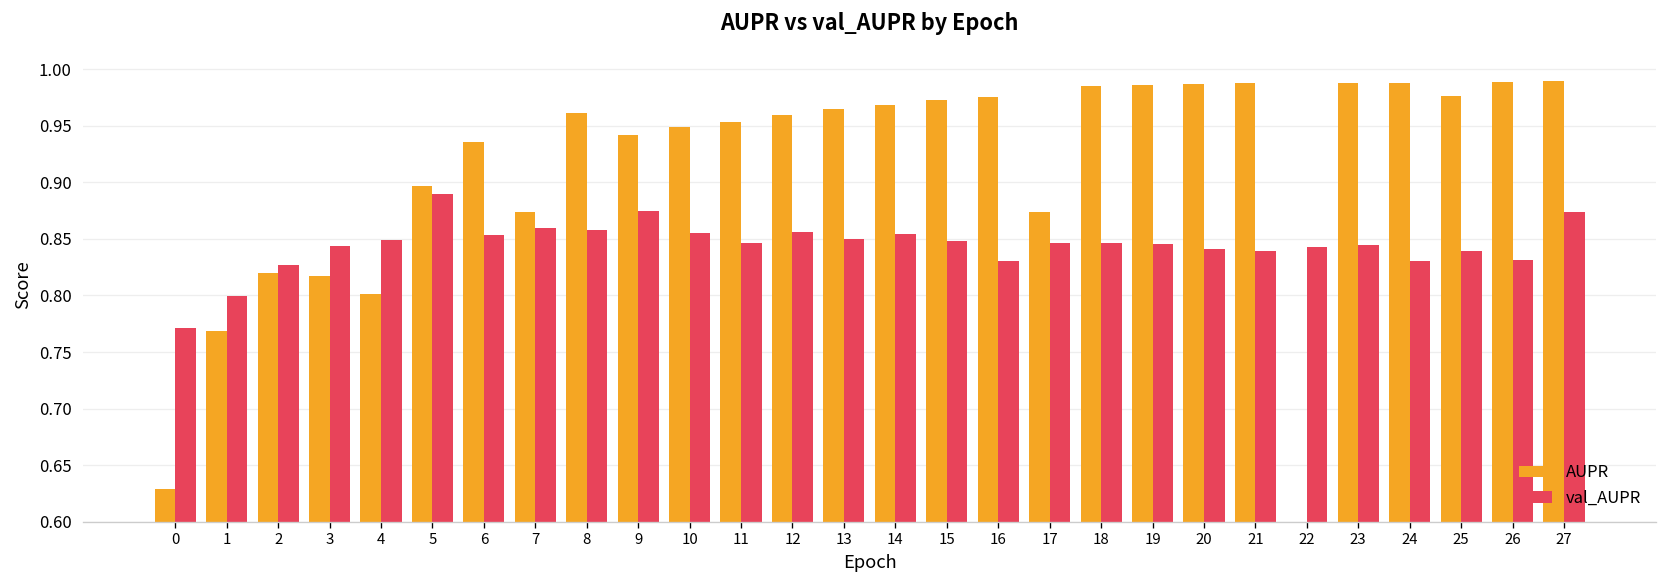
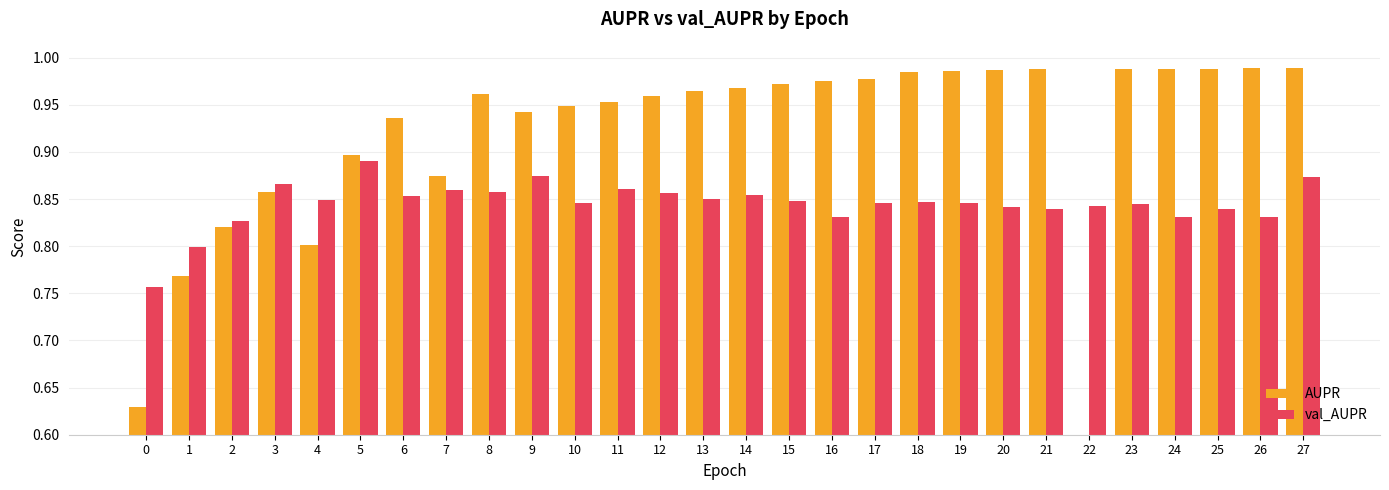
val_AUPR, 0: 0.77 -> 0.76
AUPR, 3: 0.82 -> 0.86
val_AUPR, 3: 0.84 -> 0.87
val_AUPR, 10: 0.86 -> 0.85
val_AUPR, 11: 0.85 -> 0.86
AUPR, 17: 0.87 -> 0.98
AUPR, 25: 0.98 -> 0.99
